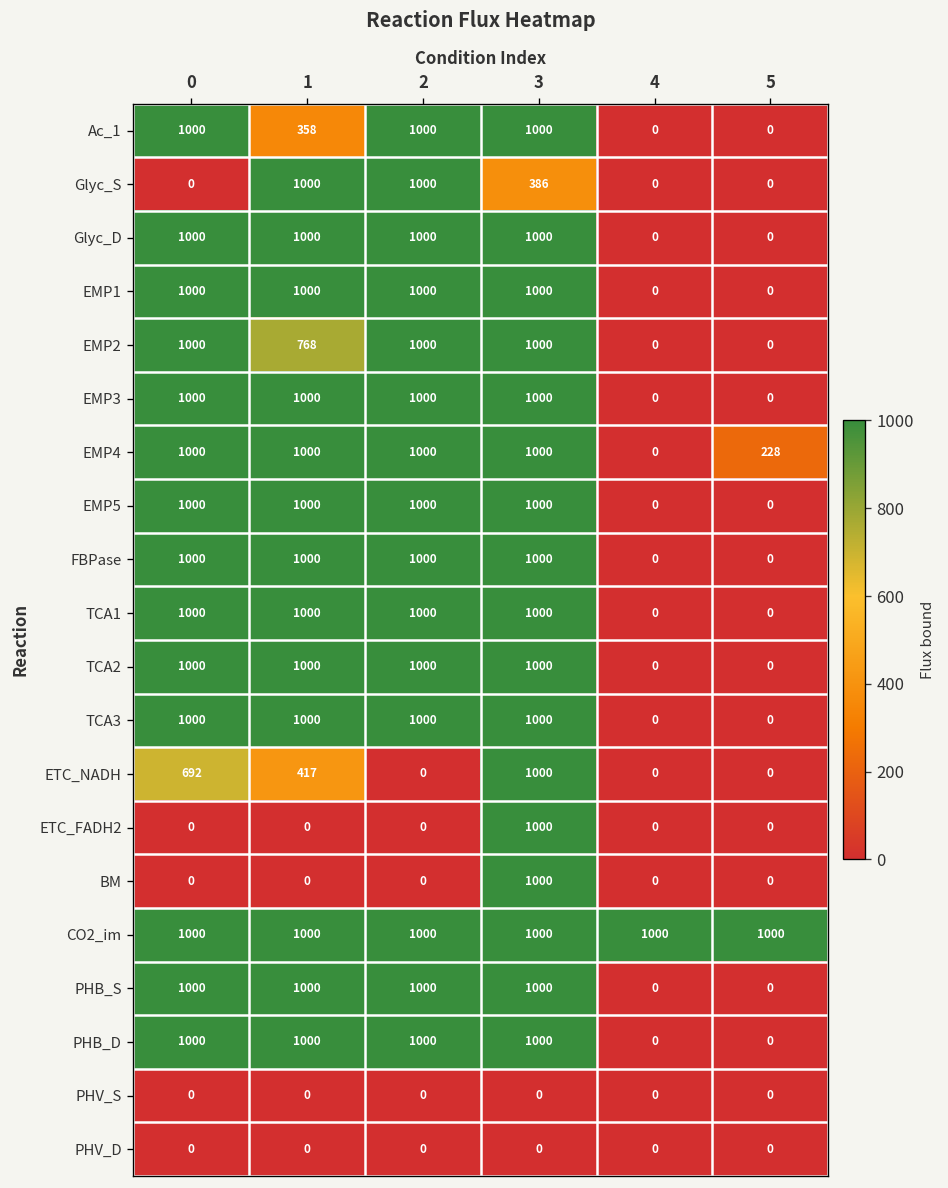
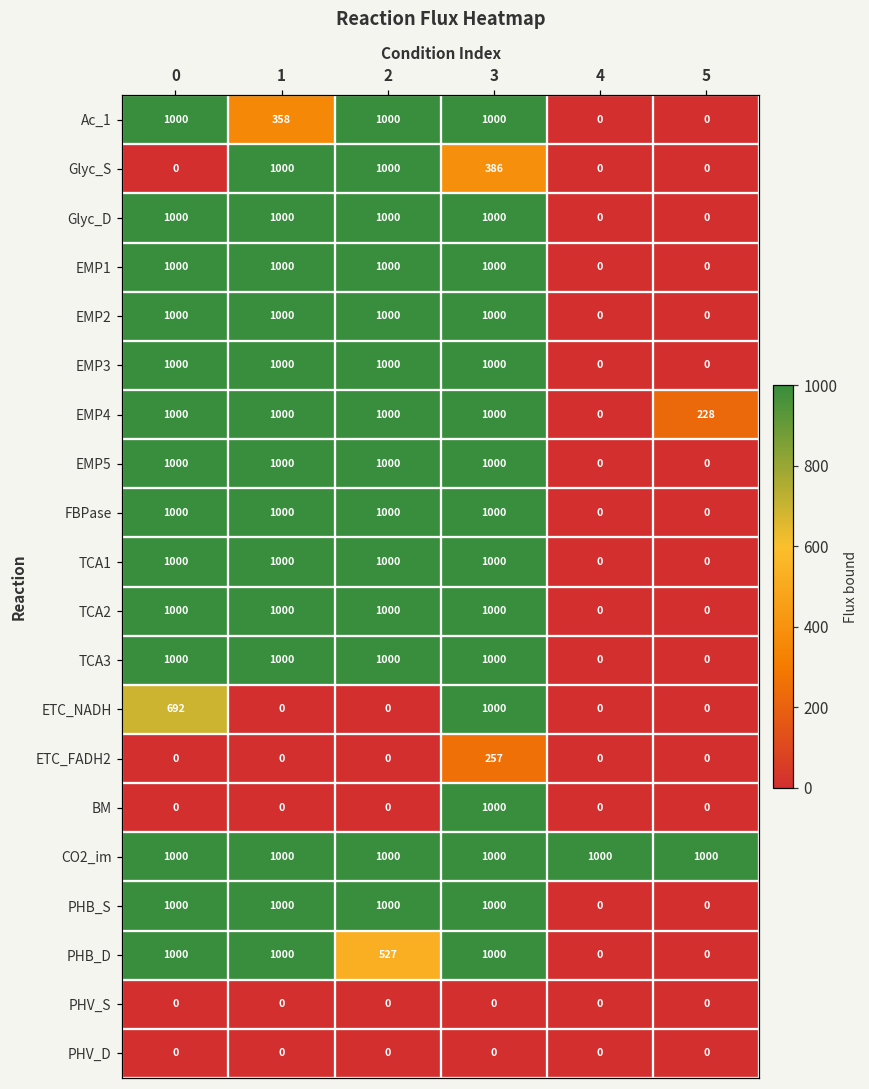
EMP2, 1: 768 -> 1000
ETC_NADH, 1: 417 -> 0
ETC_FADH2, 3: 1000 -> 257
PHB_D, 2: 1000 -> 527
